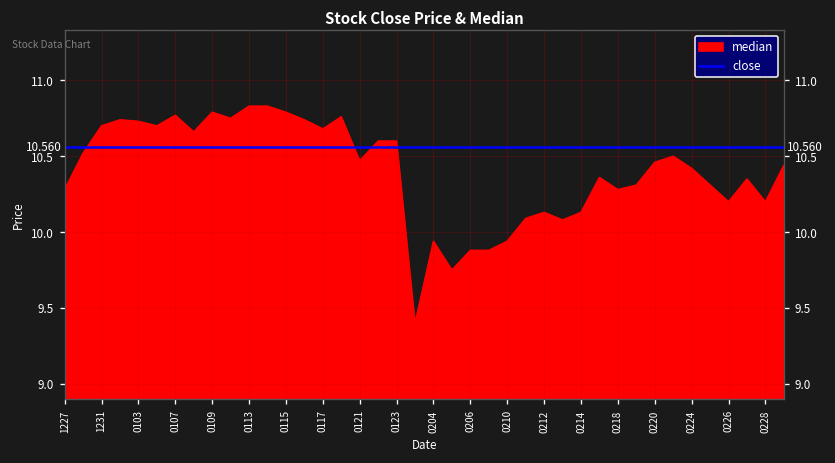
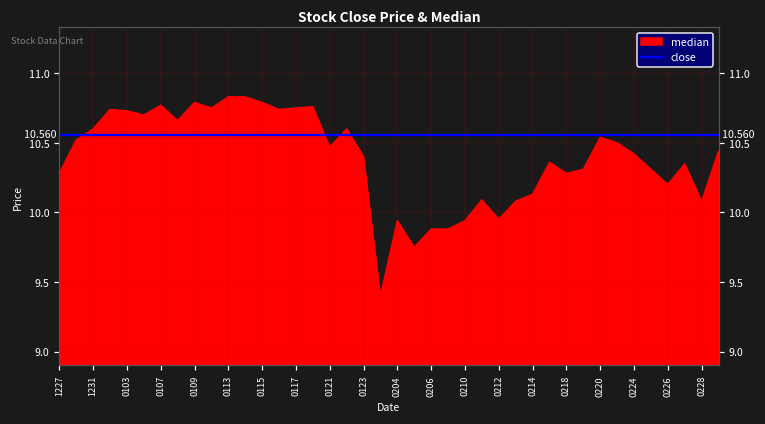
1231: 10.7 -> 10.6
0117: 10.68 -> 10.75
0123: 10.6 -> 10.4
0212: 10.13 -> 9.95
0220: 10.46 -> 10.54
0228: 10.20 -> 10.08
